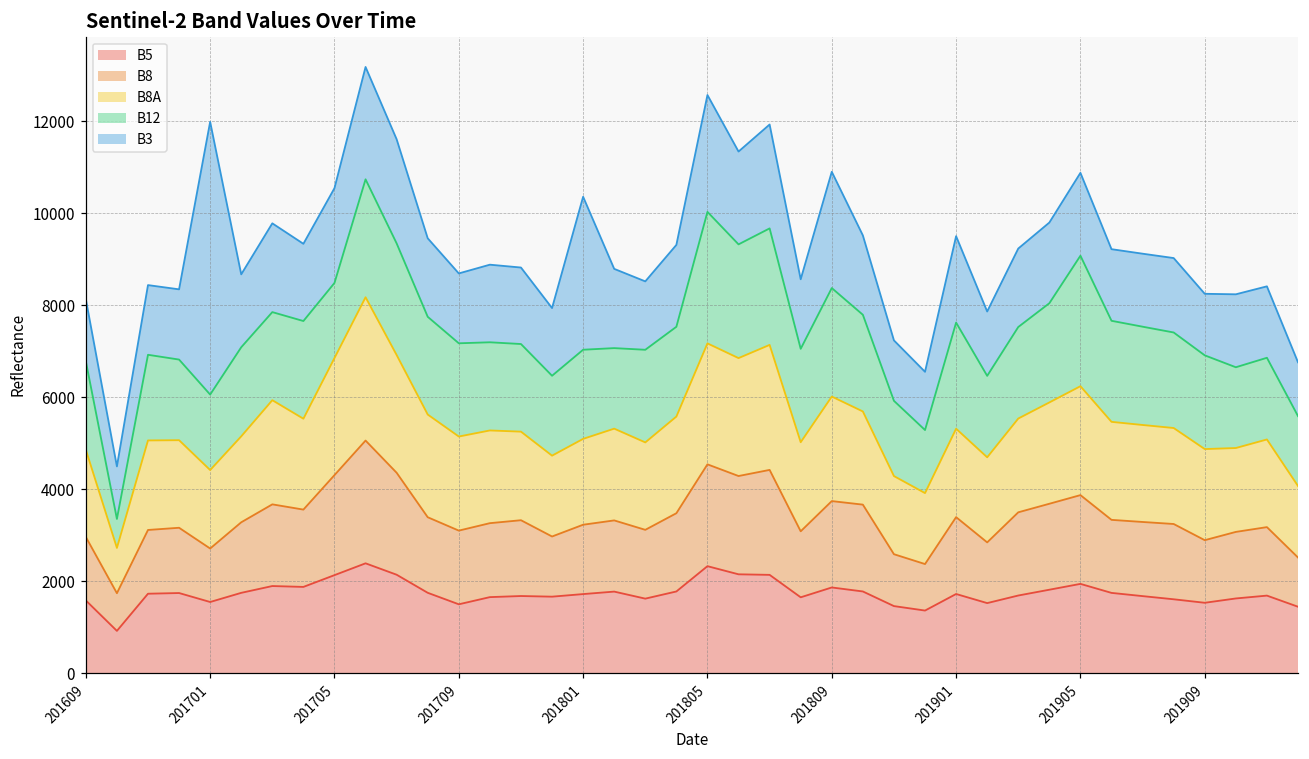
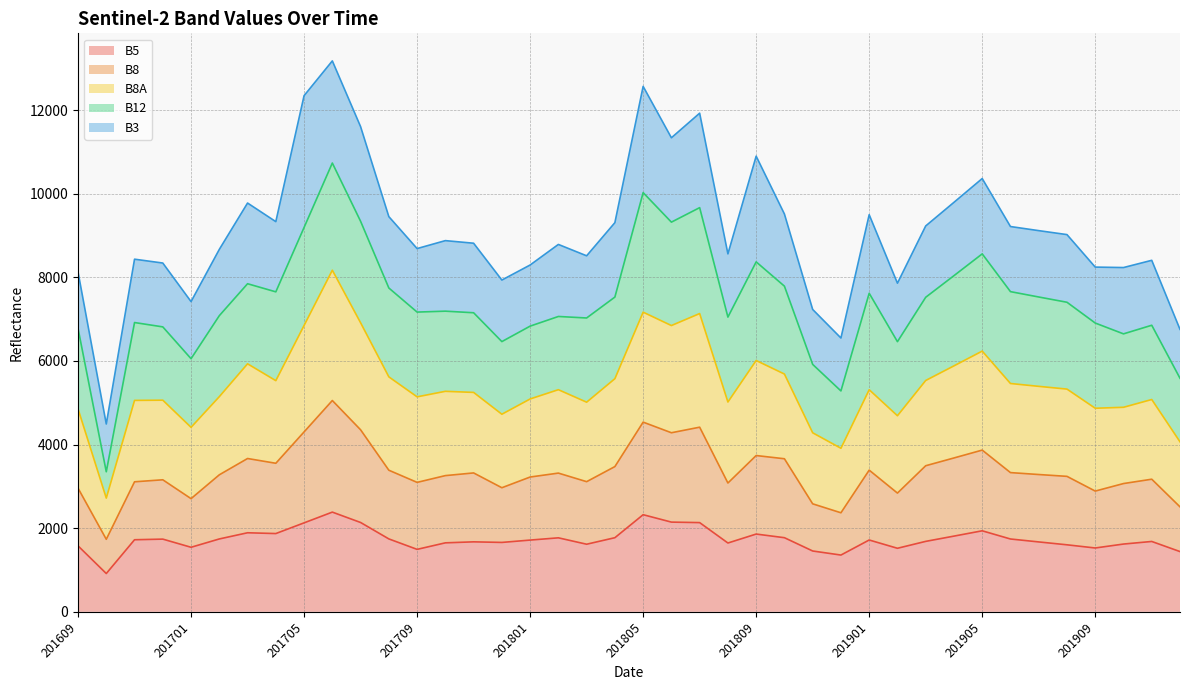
B3, 201701: 5900 -> 1400
B12, 201705: 1600 -> 2300
B3, 201705: 2100 -> 3200
B12, 201801: 1900 -> 1700
B3, 201801: 3300 -> 1500
B12, 201905: 2800 -> 2300
